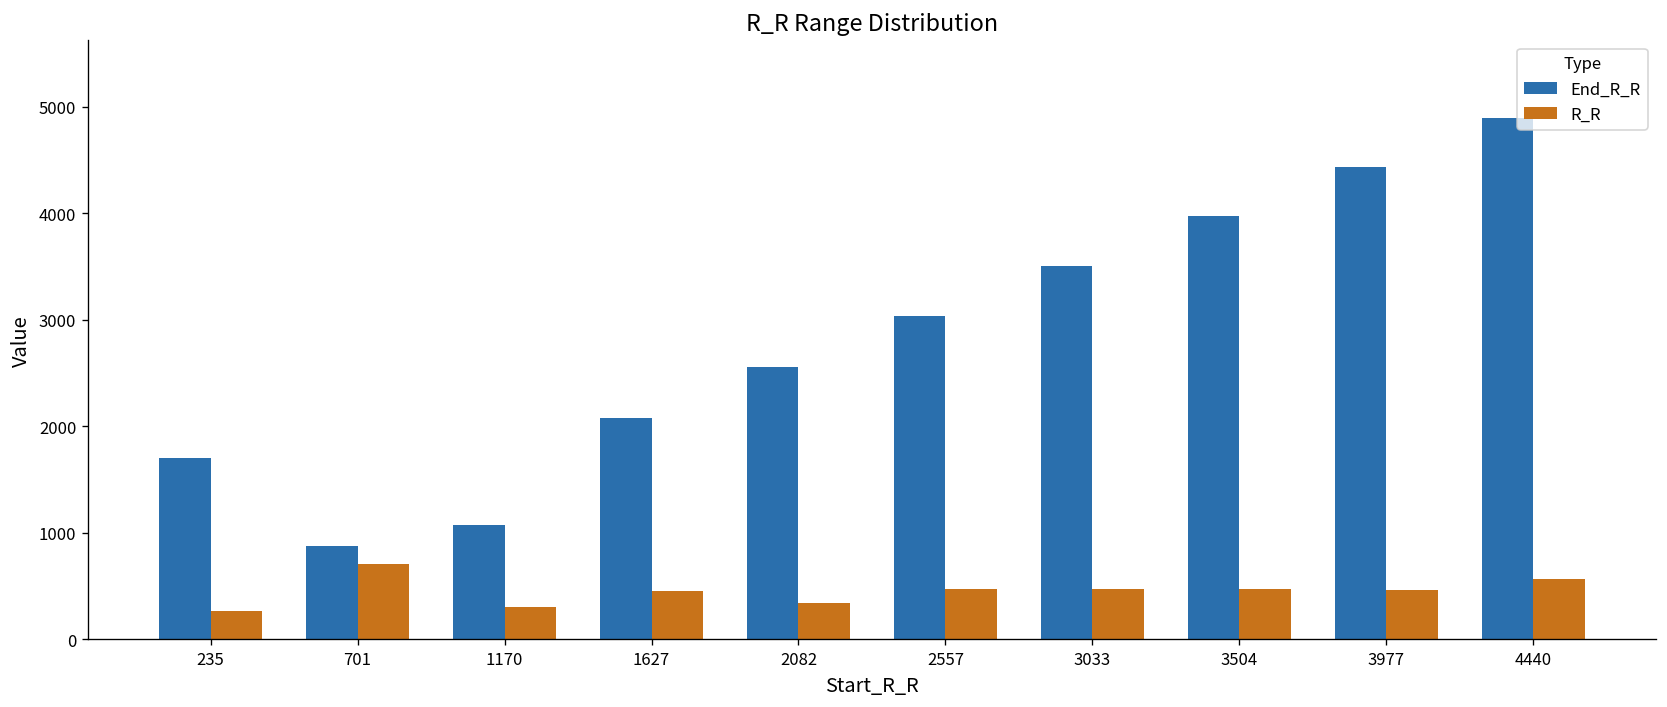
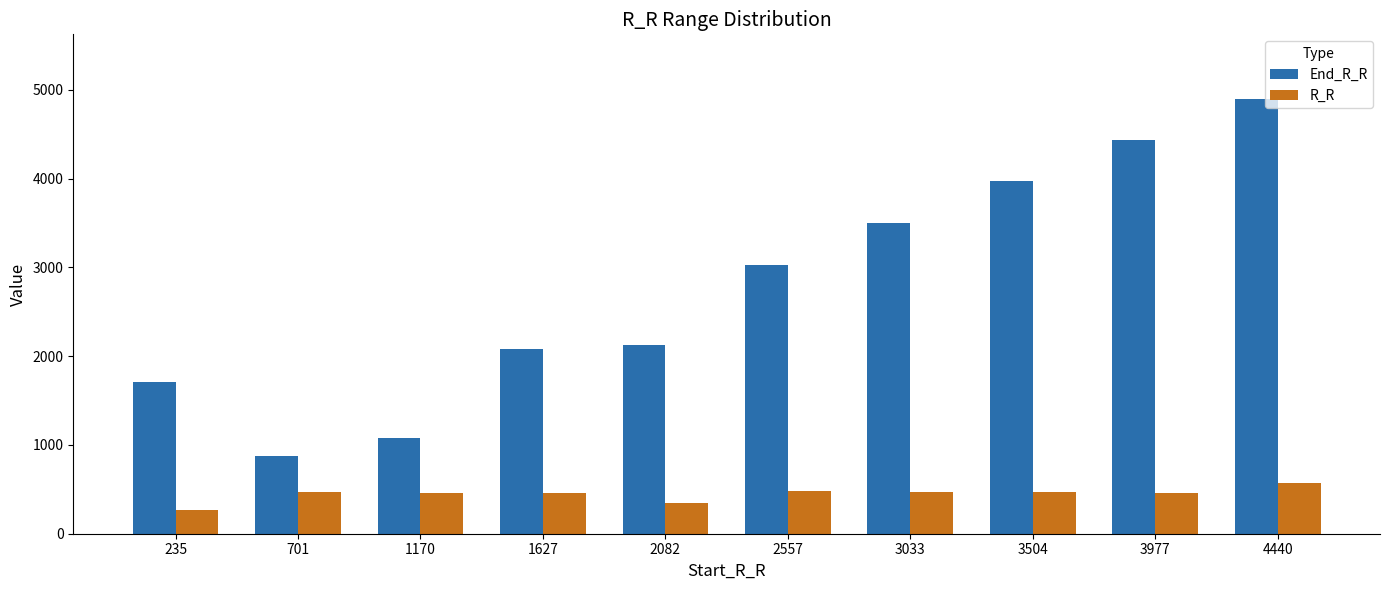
R_R, 701: 700 -> 500
R_R, 1170: 300 -> 500
End_R_R, 2082: 2600 -> 2100
